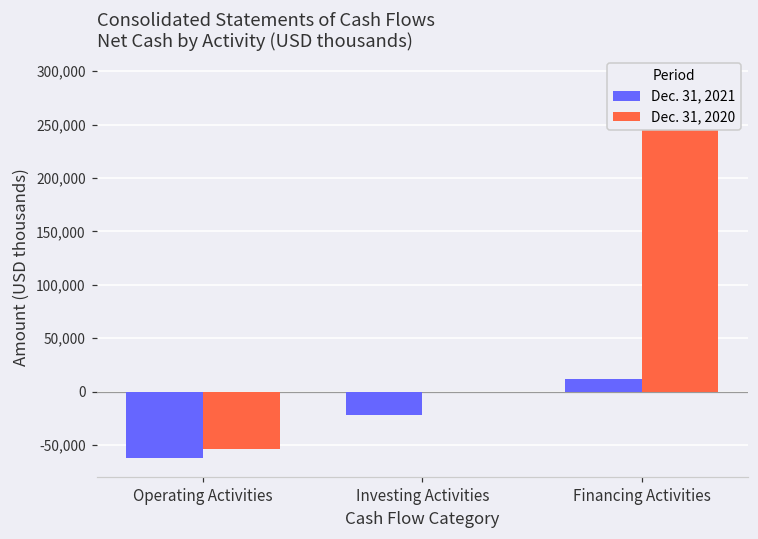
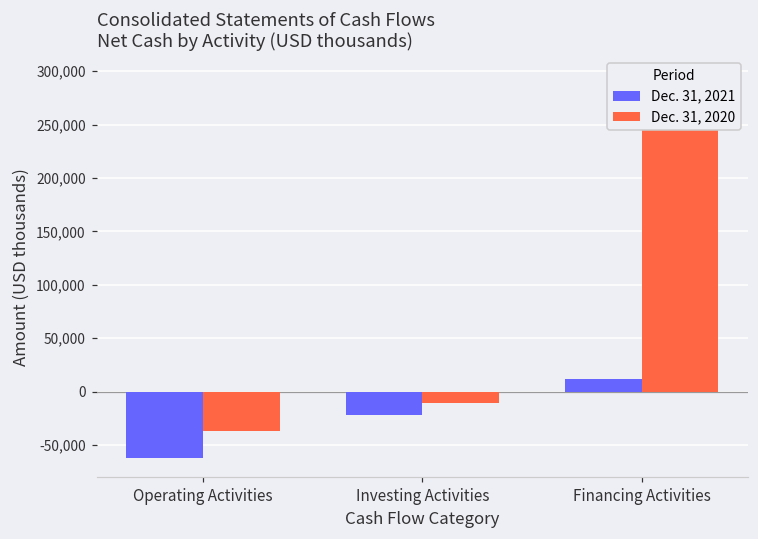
Dec. 31, 2020, Operating Activities: -50,000 -> -40,000
Dec. 31, 2020, Investing Activities: 0 -> -10,000
